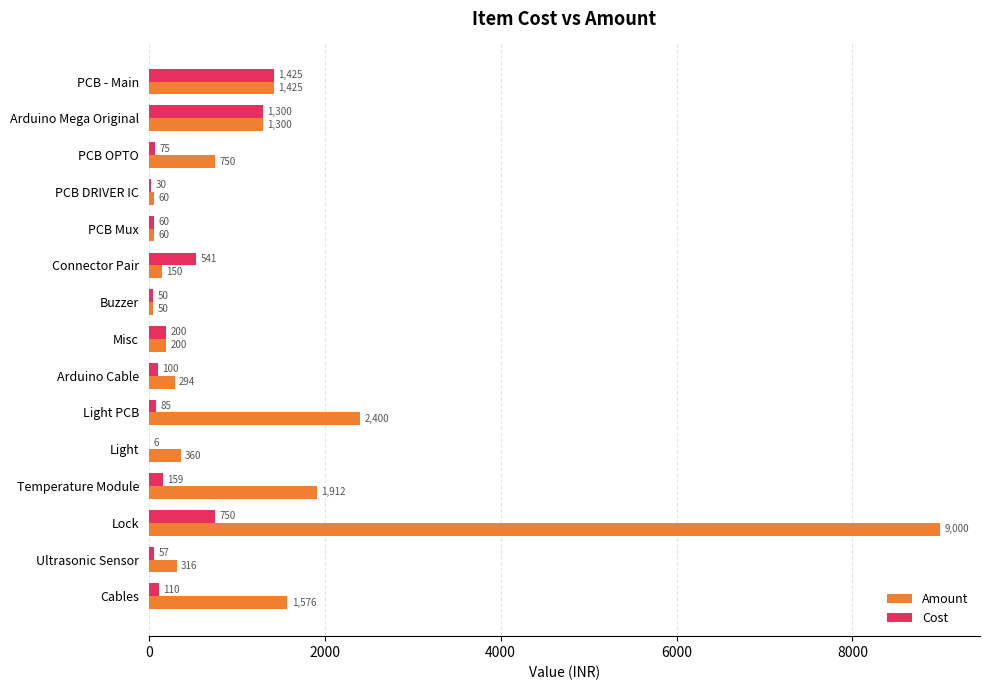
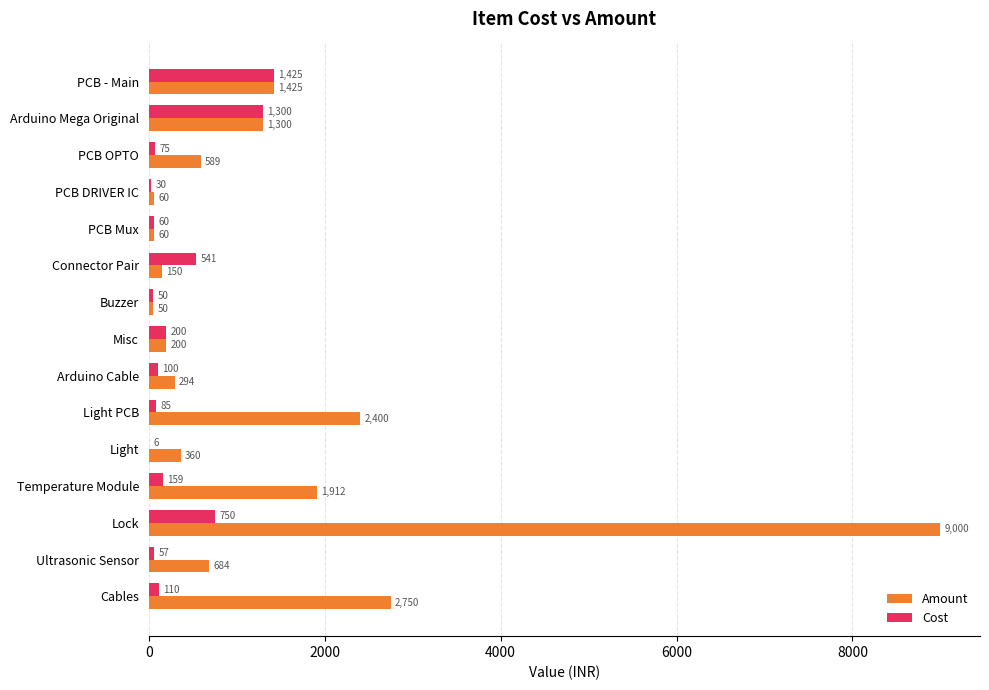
Amount, PCB OPTO: 750 -> 589
Amount, Ultrasonic Sensor: 316 -> 684
Amount, Cables: 1,576 -> 2,750
